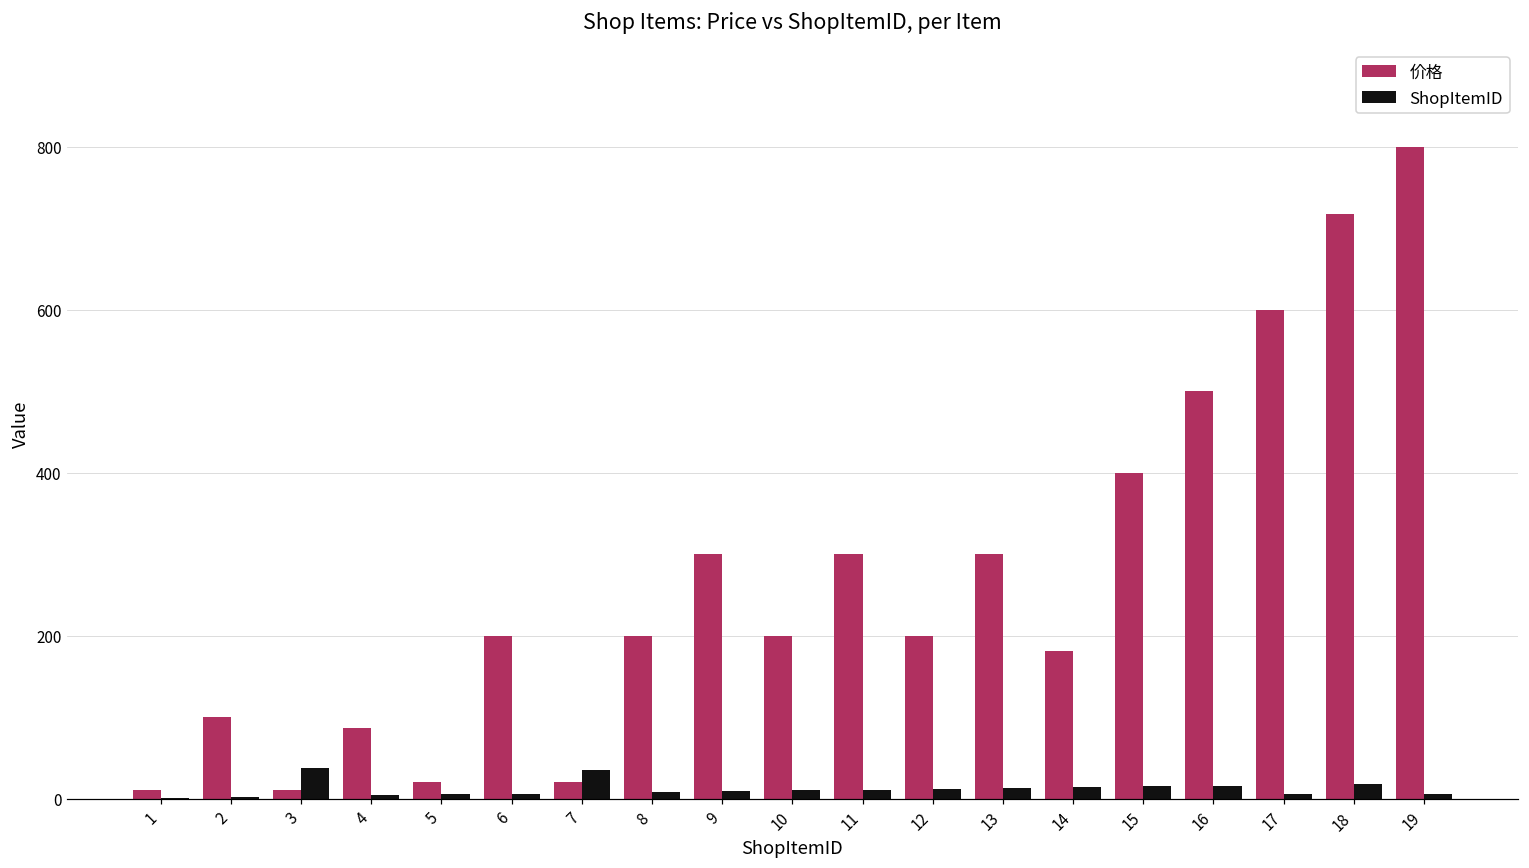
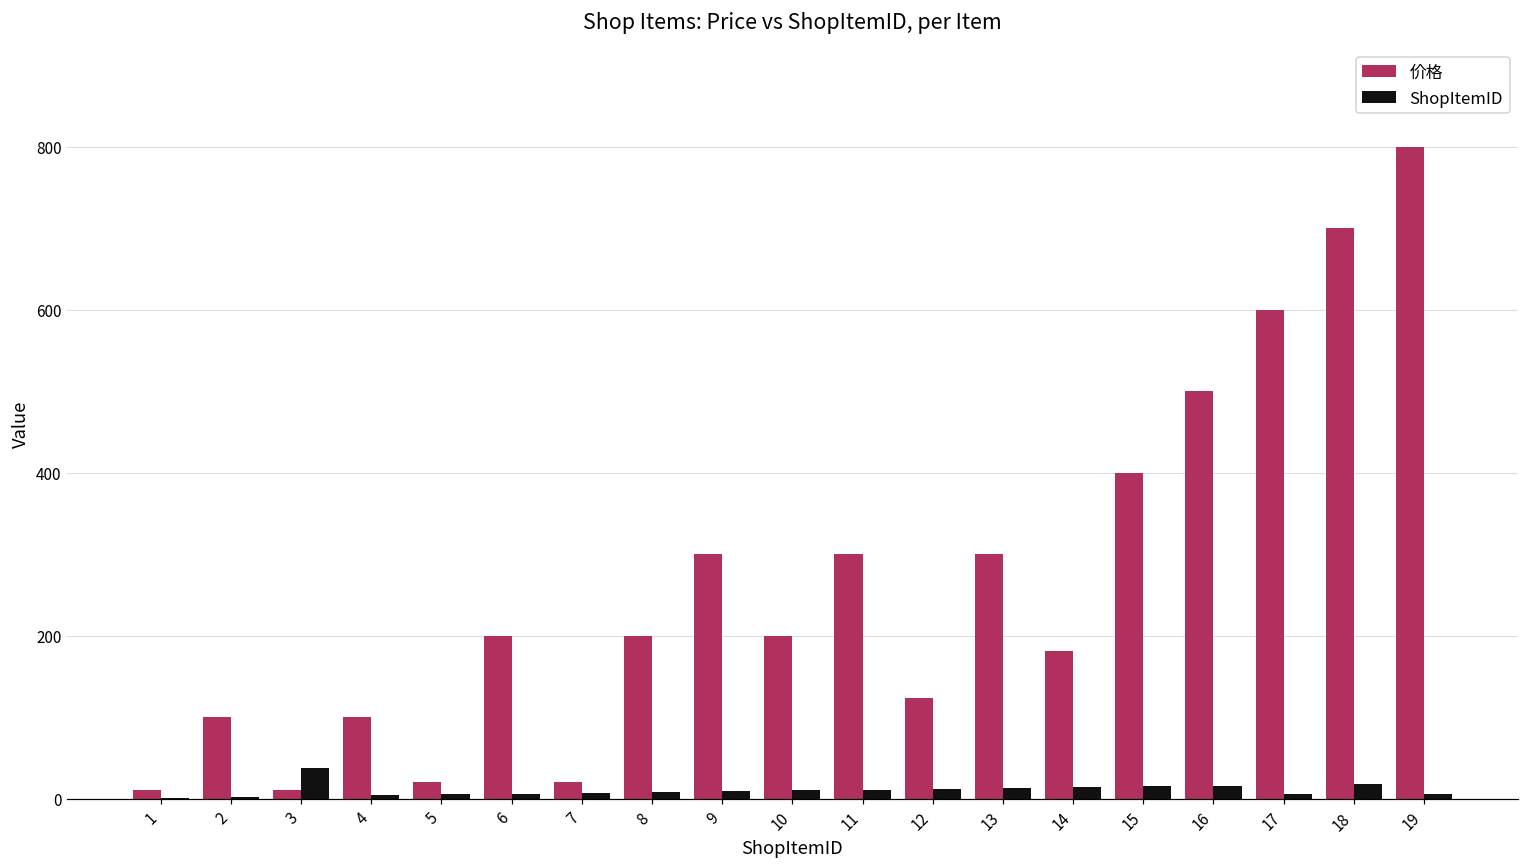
价格, 4: 90 -> 100
ShopItemID, 7: 40 -> 10
价格, 12: 200 -> 120
价格, 18: 720 -> 700
